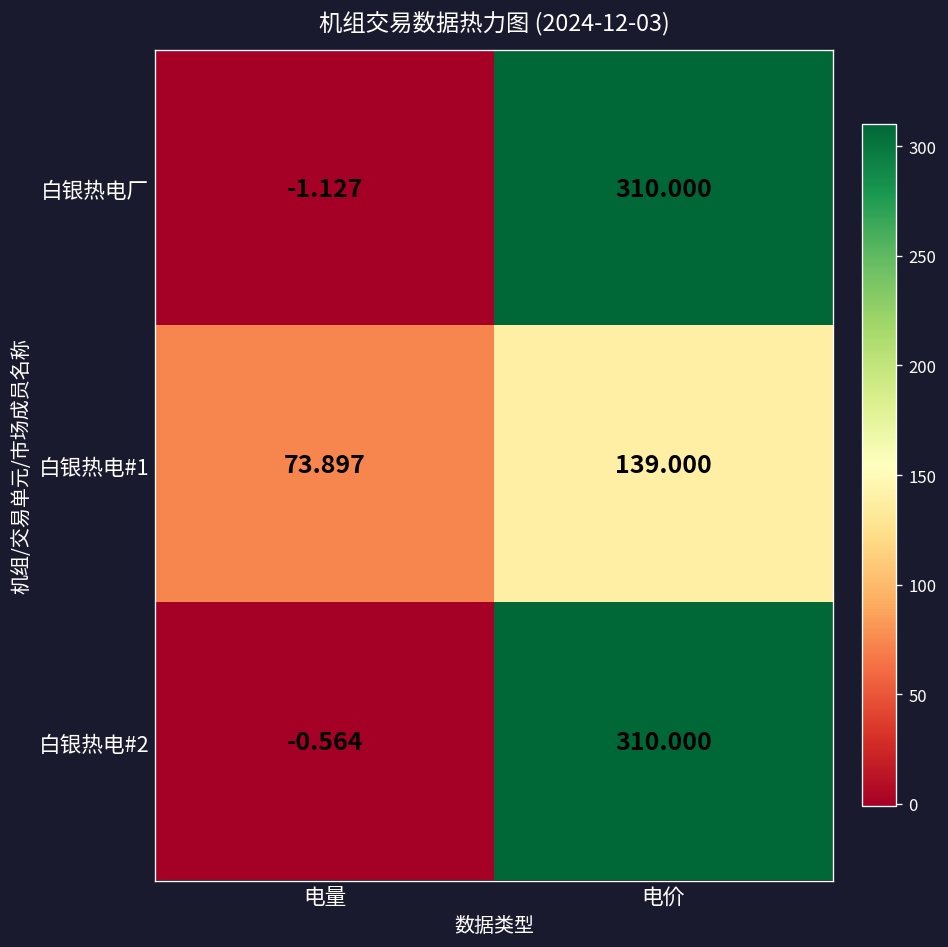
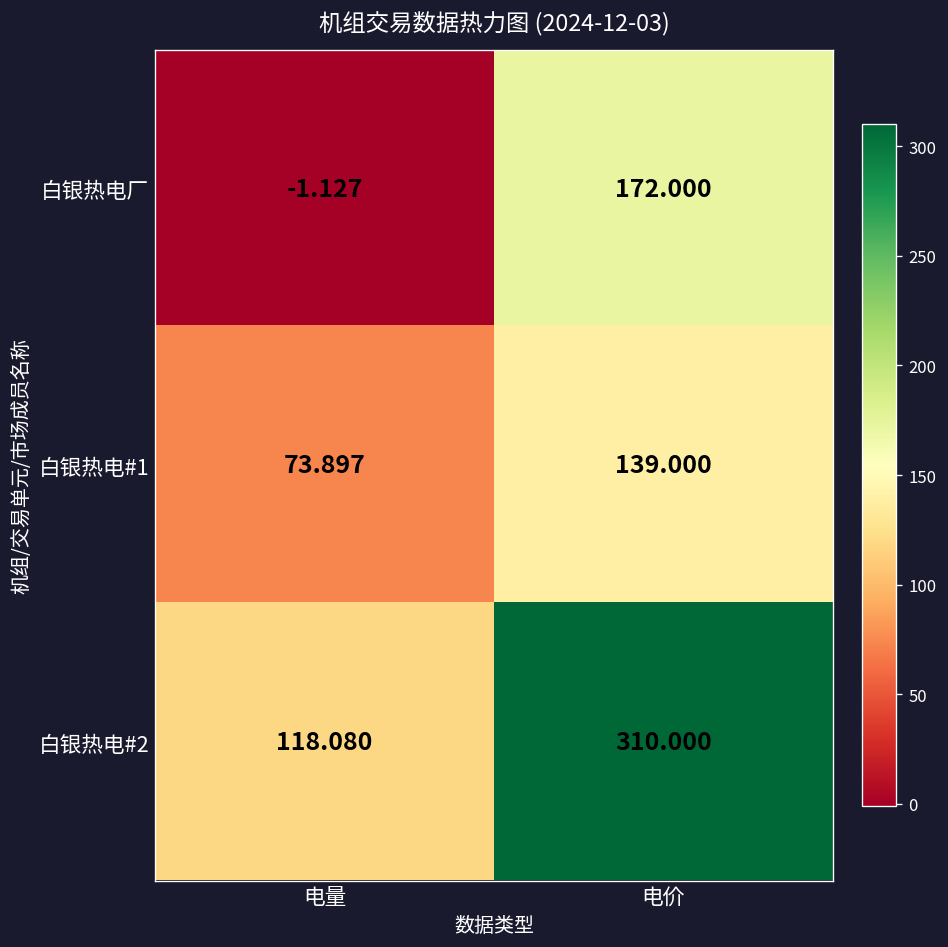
白银热电厂, 电价: 310.000 -> 172.000
白银热电#2, 电量: -0.564 -> 118.080
